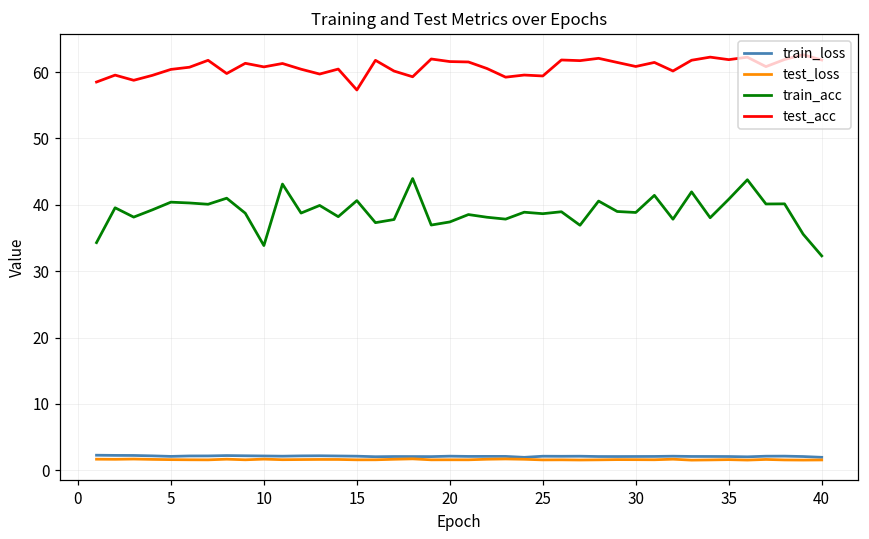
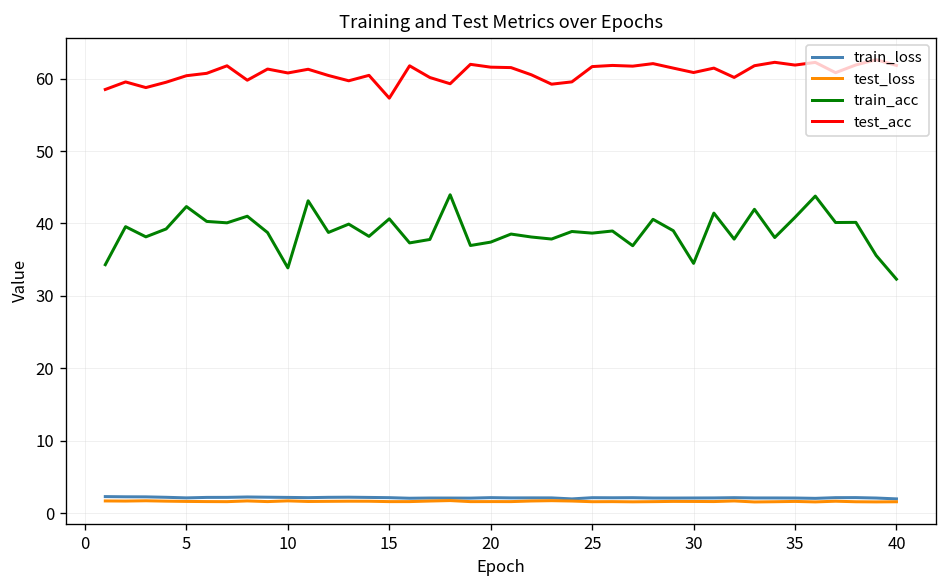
train_acc, 5: 40 -> 42
test_acc, 25: 59 -> 62
train_acc, 30: 39 -> 34
